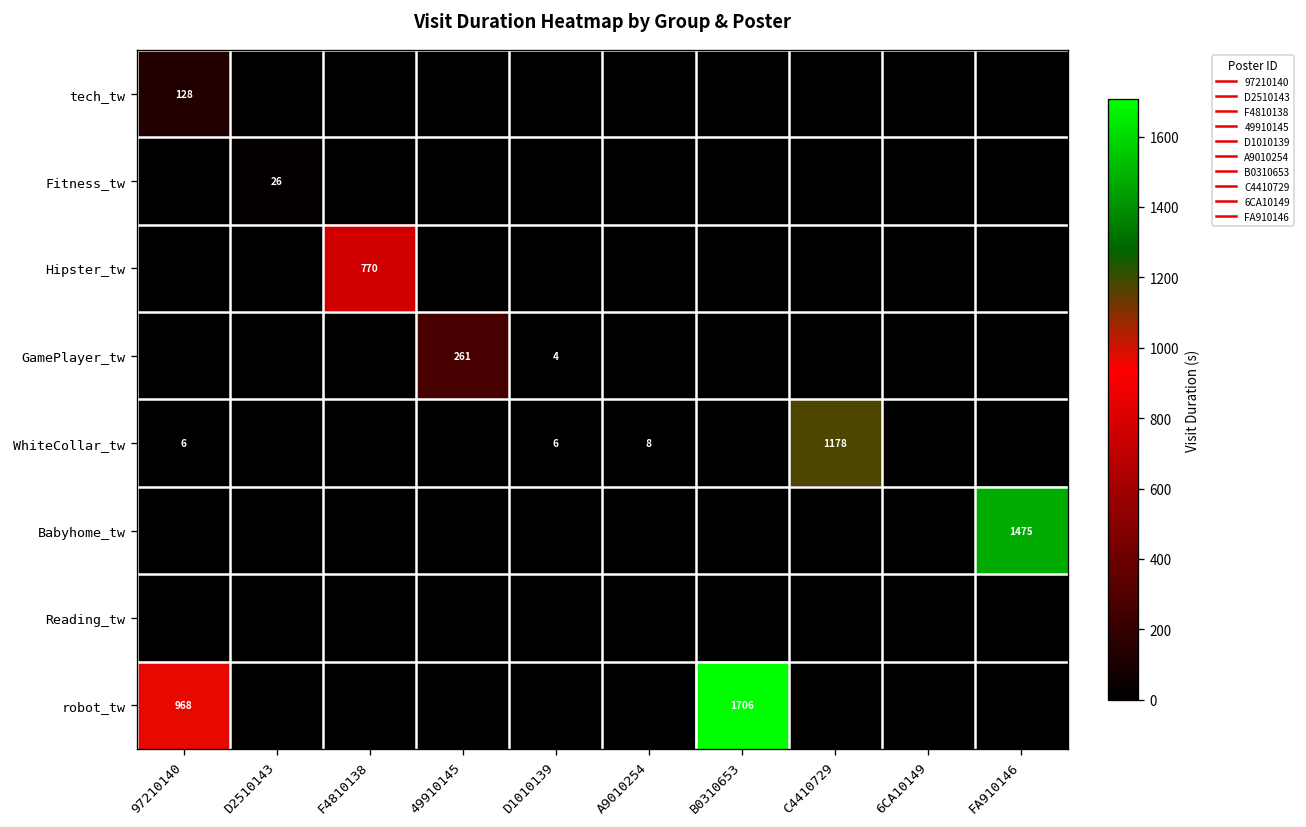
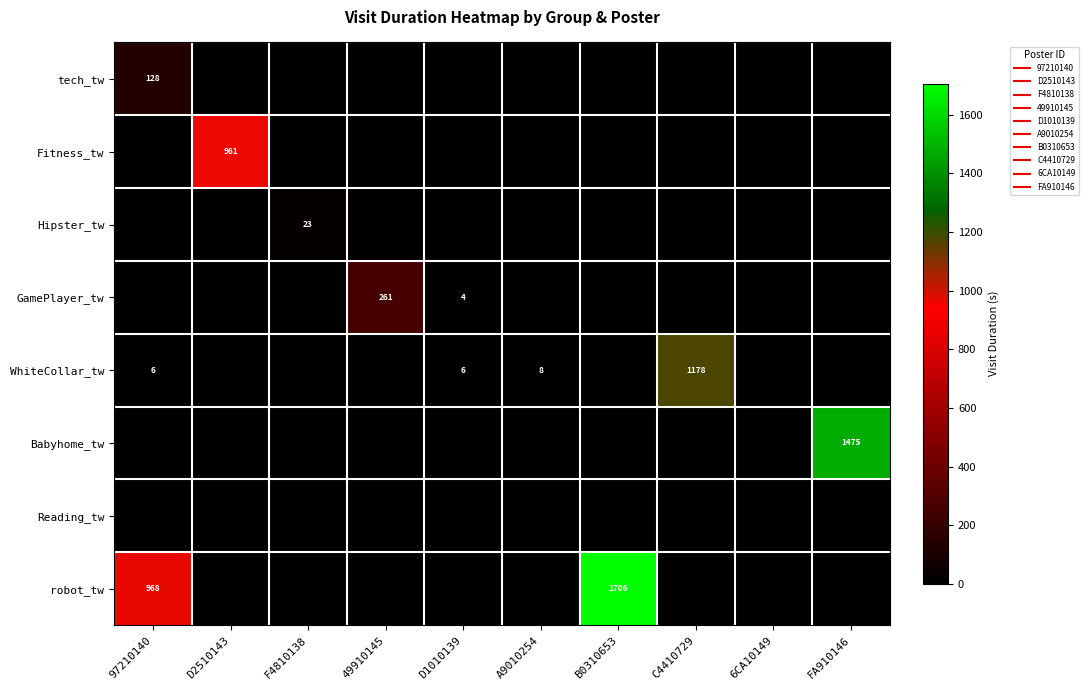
Fitness_tw, D2510143: 26 -> 961
Hipster_tw, F4810138: 770 -> 23
